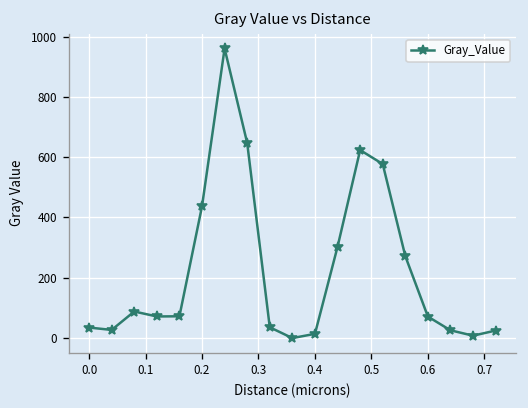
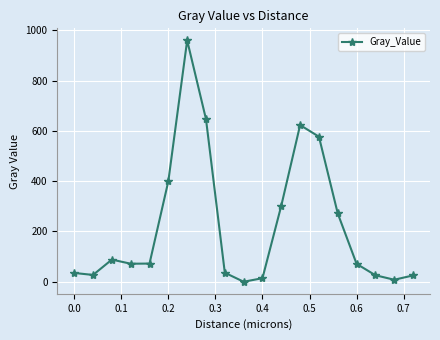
0.2: 440 -> 400
